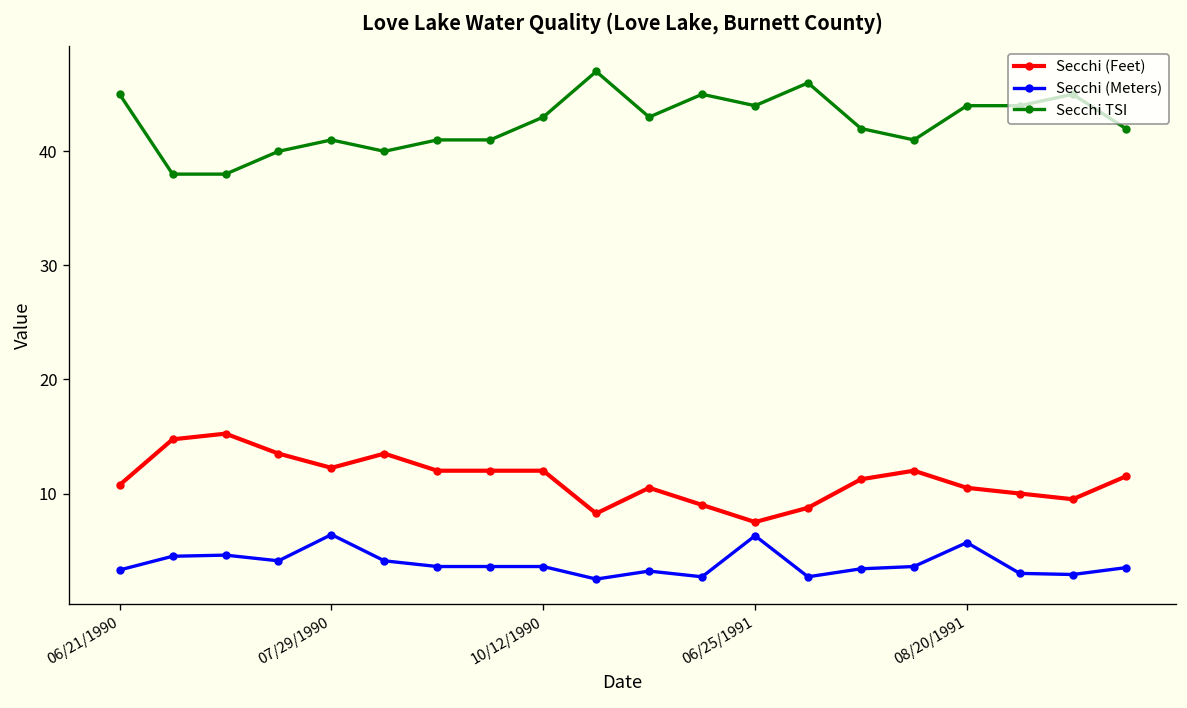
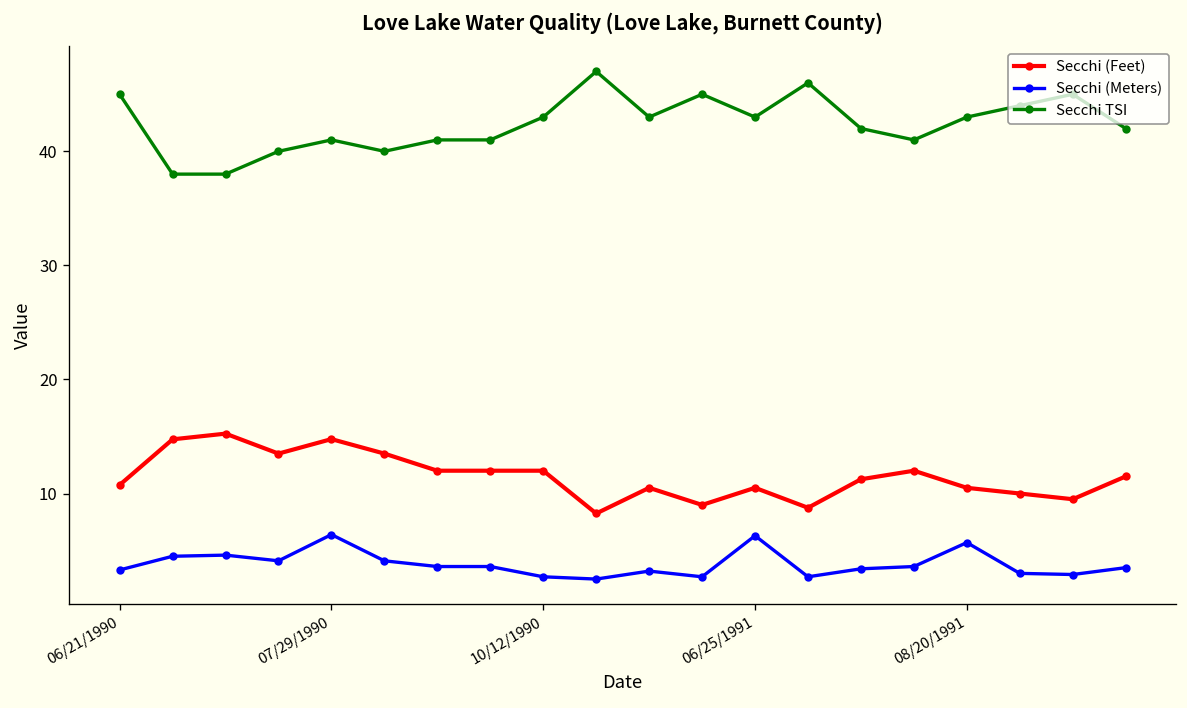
Secchi (Feet), 07/29/1990: 12 -> 15
Secchi (Meters), 10/12/1990: 4 -> 3
Secchi (Feet), 06/25/1991: 8 -> 11
Secchi TSI, 06/25/1991: 44 -> 43
Secchi TSI, 08/20/1991: 44 -> 43
